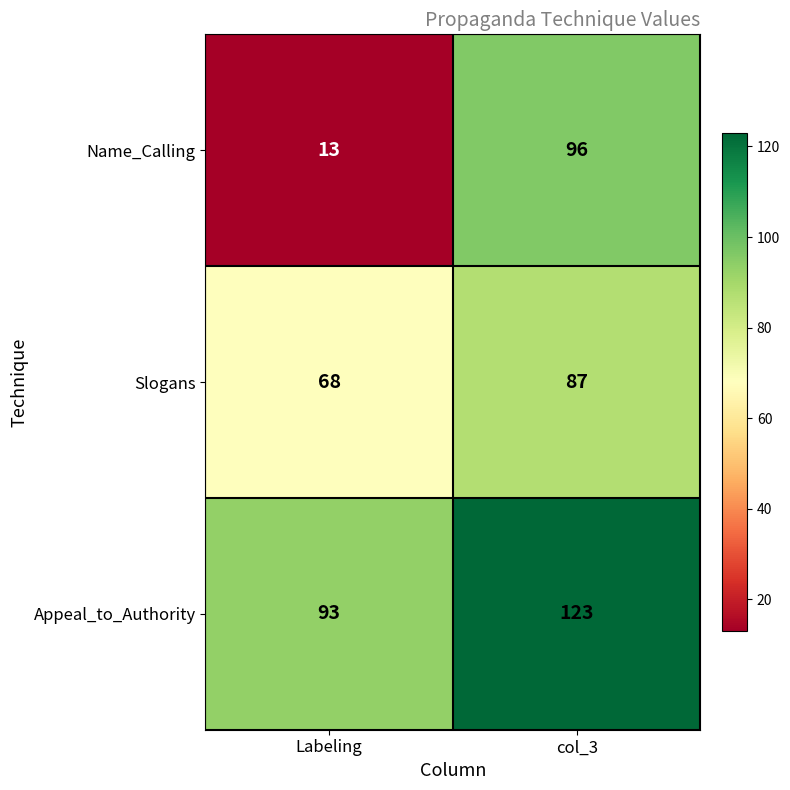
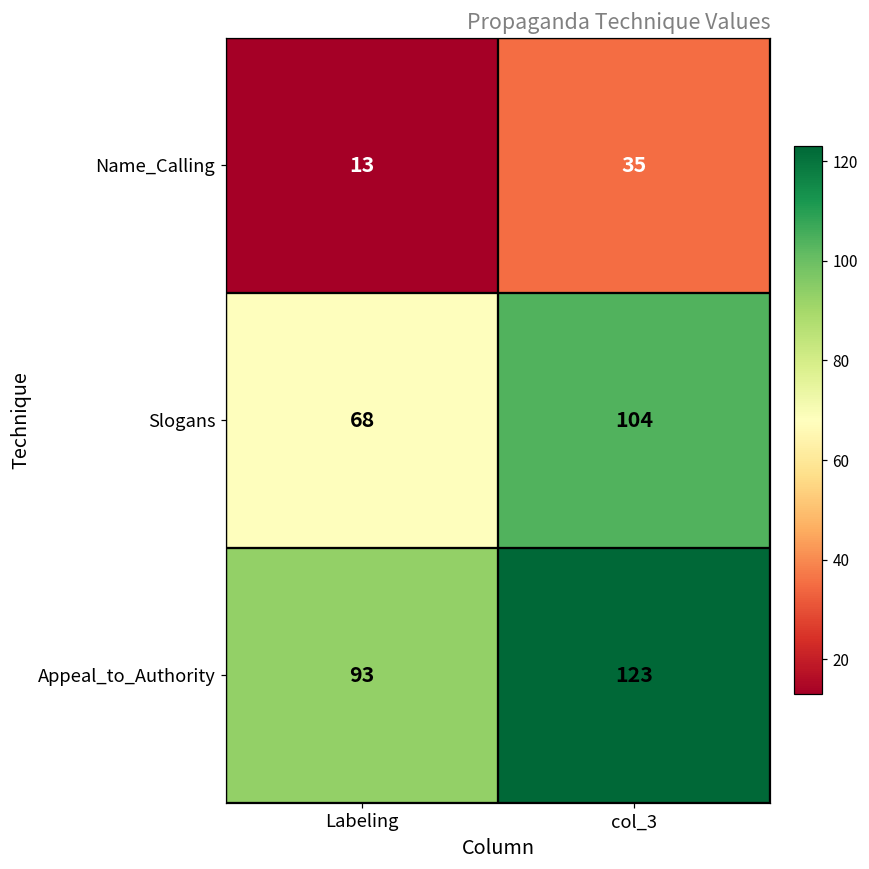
Name_Calling, col_3: 96 -> 35
Slogans, col_3: 87 -> 104
